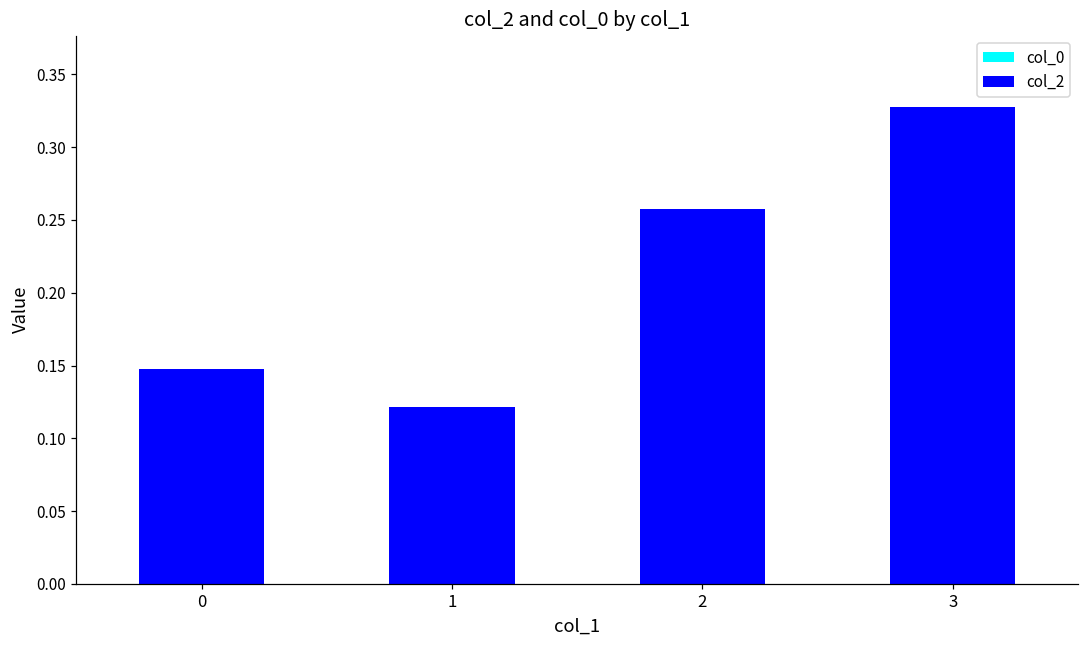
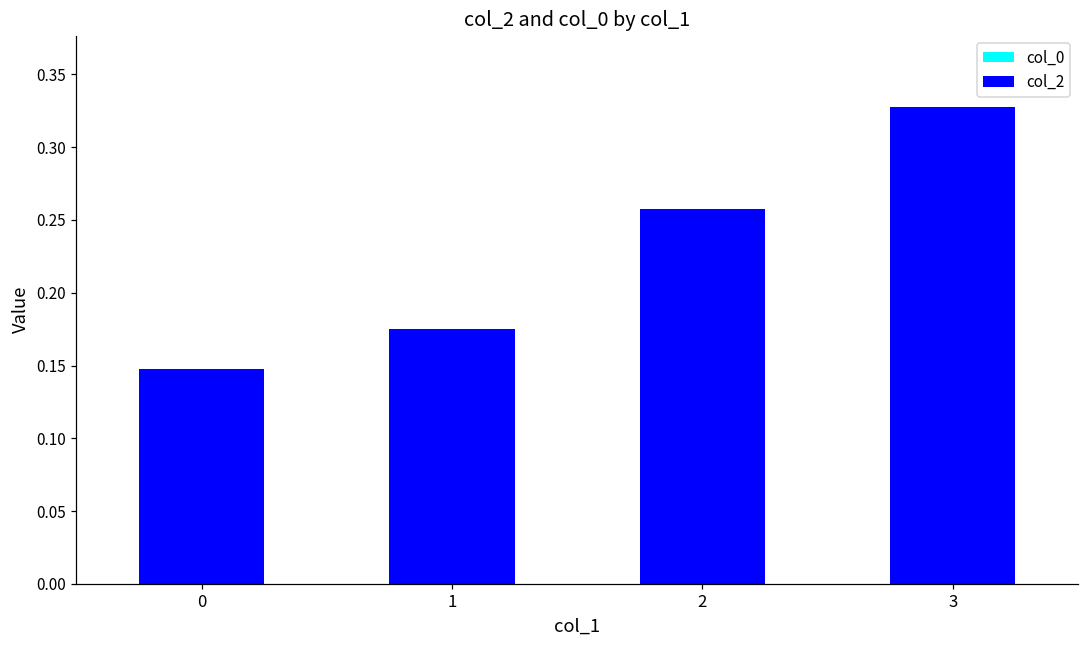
col_2, 1: 0.121 -> 0.175
